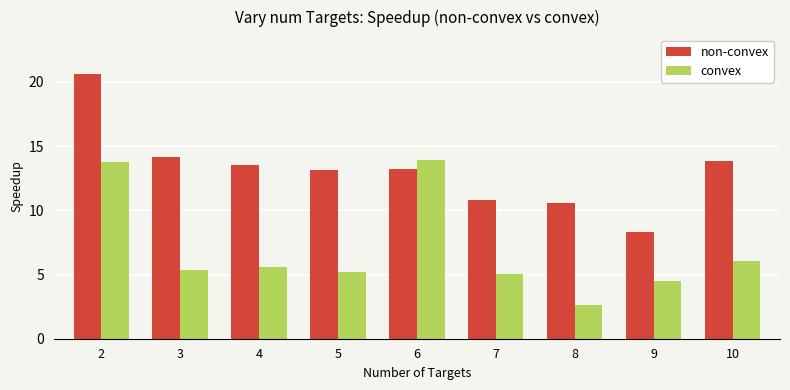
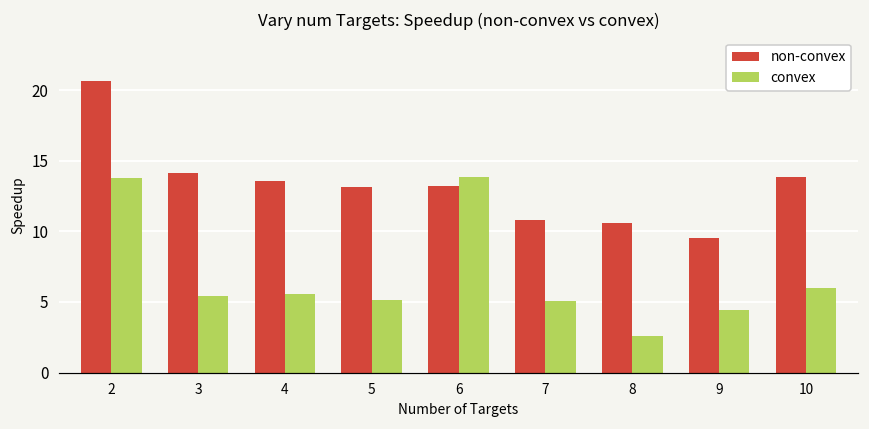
non-convex, 9: 8.3 -> 9.5
